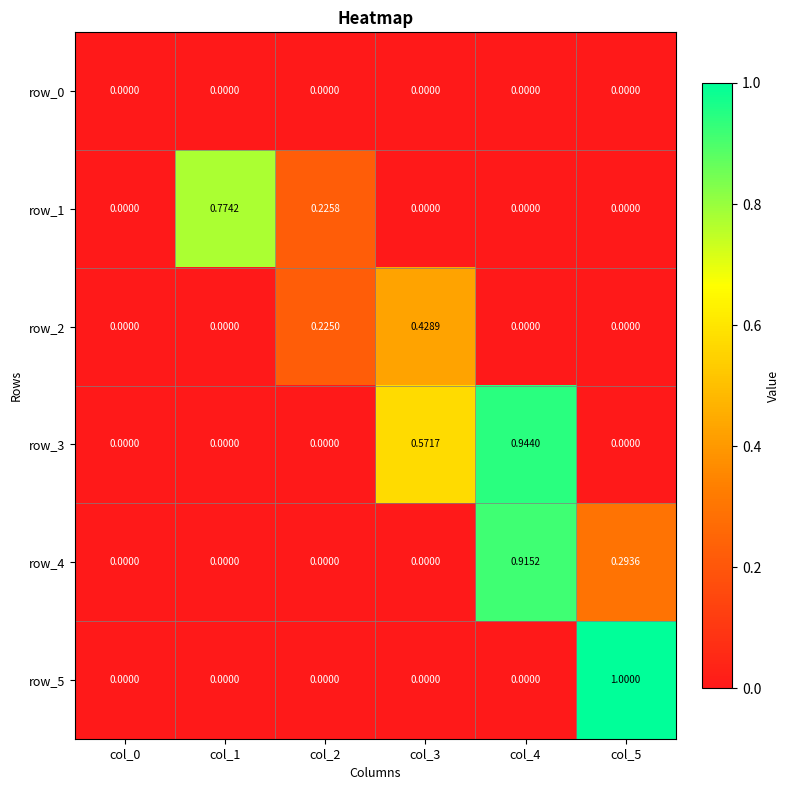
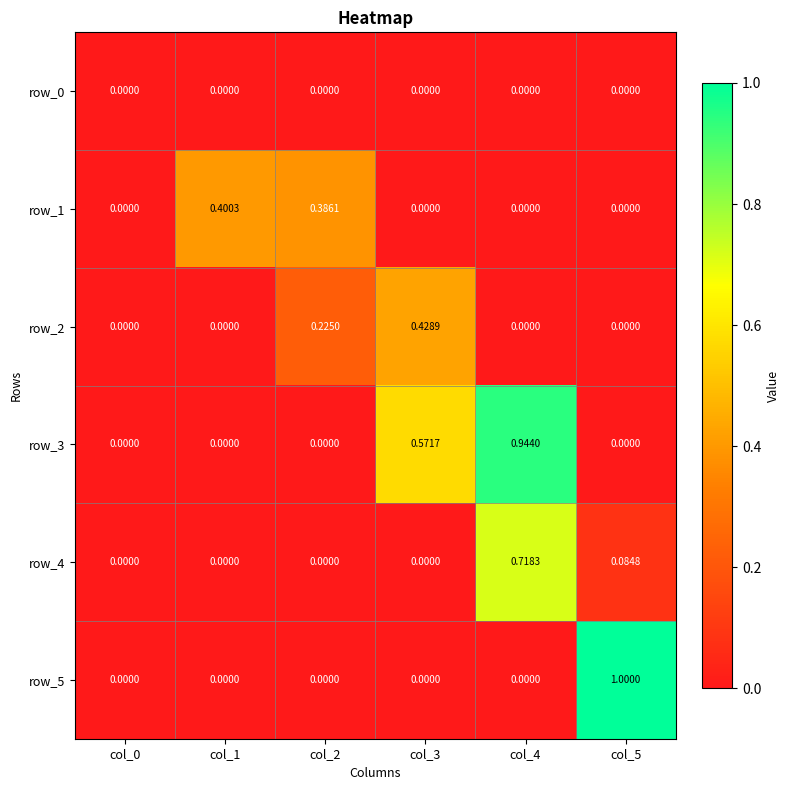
row_1, col_1: 0.7742 -> 0.4003
row_1, col_2: 0.2258 -> 0.3861
row_4, col_4: 0.9152 -> 0.7183
row_4, col_5: 0.2936 -> 0.0848
